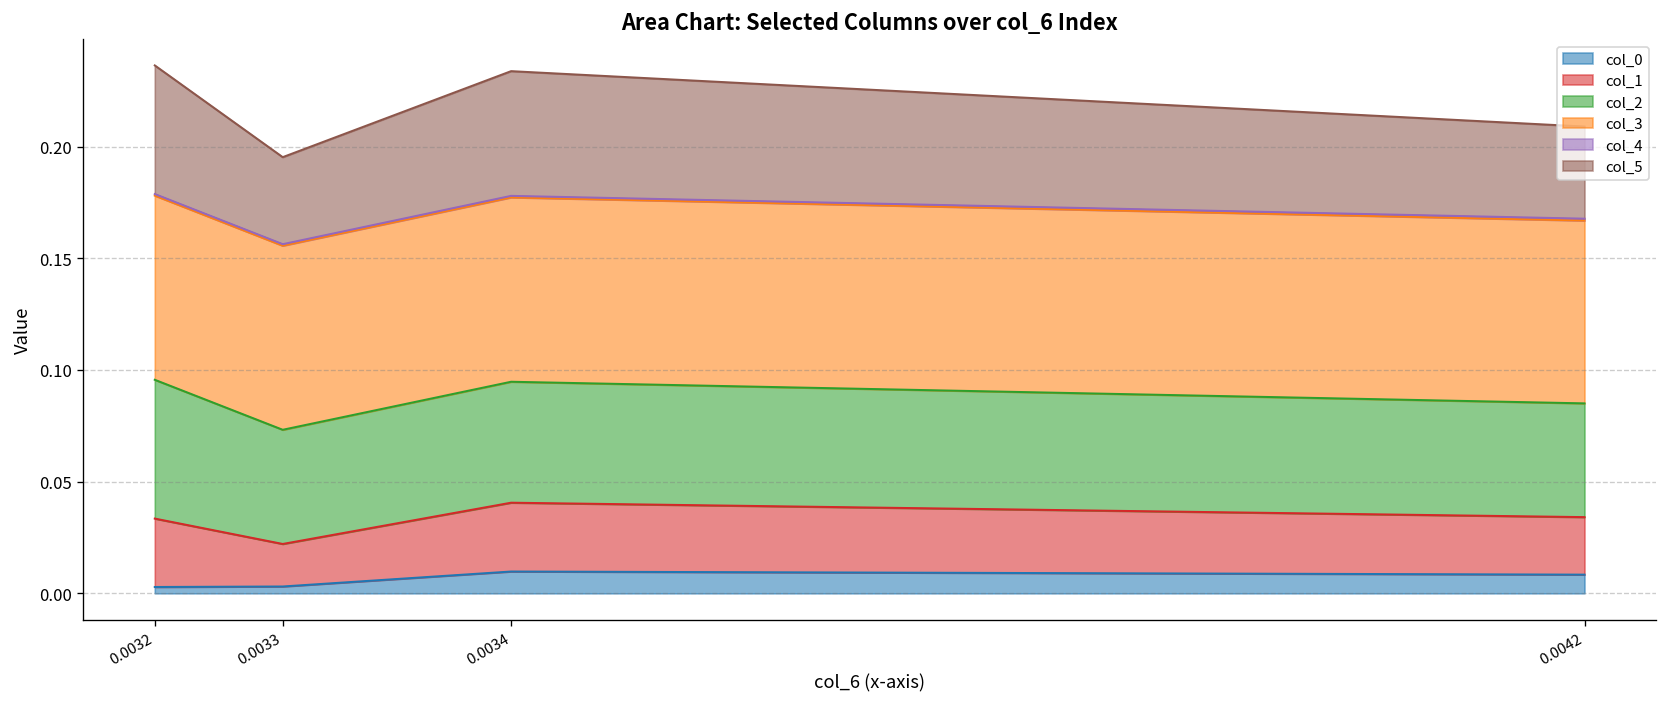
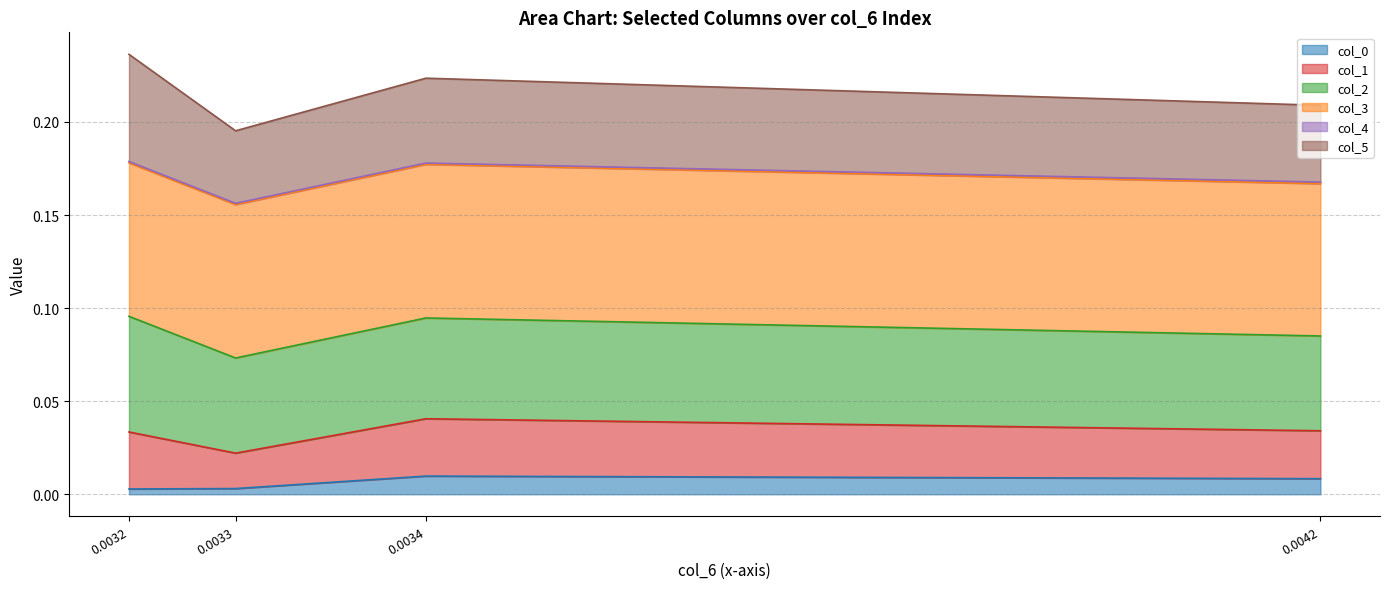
col_5, 0.0034: 0.056 -> 0.046
